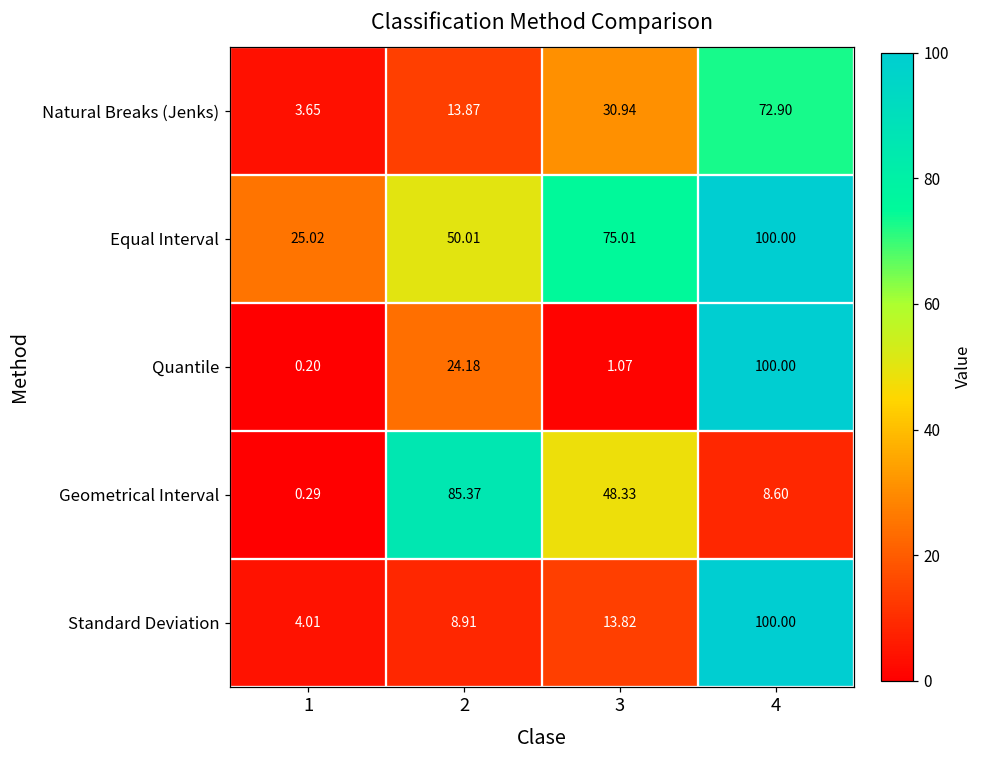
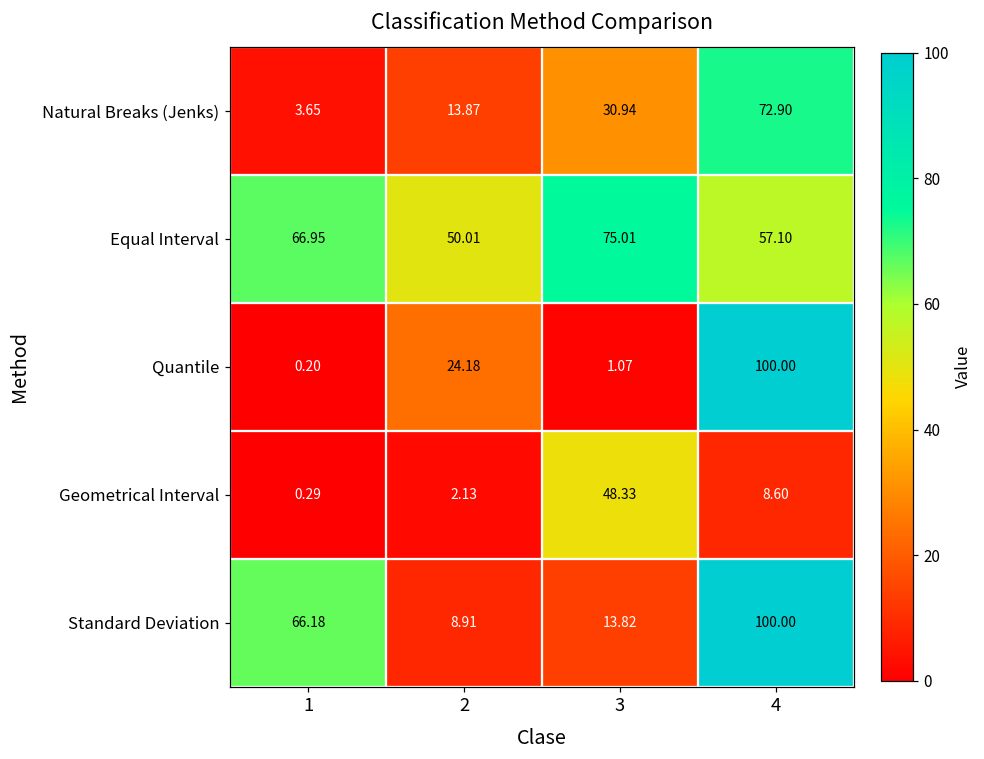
Equal Interval, 1: 25.02 -> 66.95
Equal Interval, 4: 100.00 -> 57.10
Geometrical Interval, 2: 85.37 -> 2.13
Standard Deviation, 1: 4.01 -> 66.18
